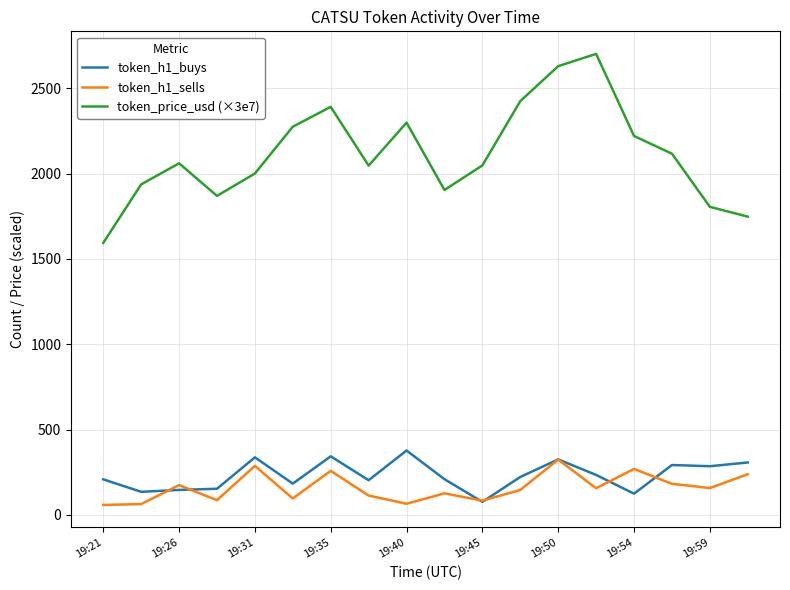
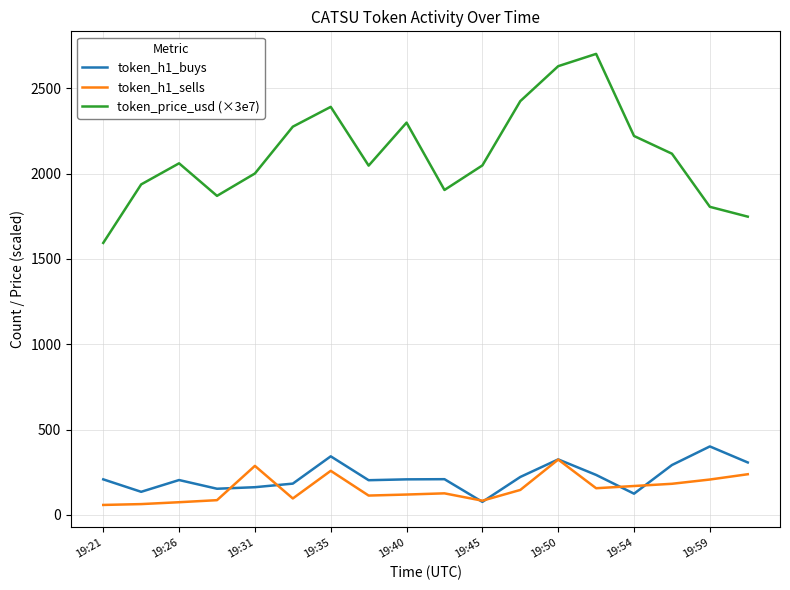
token_h1_buys, 19:26: 150 -> 200
token_h1_sells, 19:26: 170 -> 70
token_h1_buys, 19:31: 340 -> 160
token_h1_buys, 19:40: 380 -> 210
token_h1_sells, 19:40: 70 -> 120
token_h1_sells, 19:54: 270 -> 170
token_h1_buys, 19:59: 290 -> 400
token_h1_sells, 19:59: 160 -> 210
